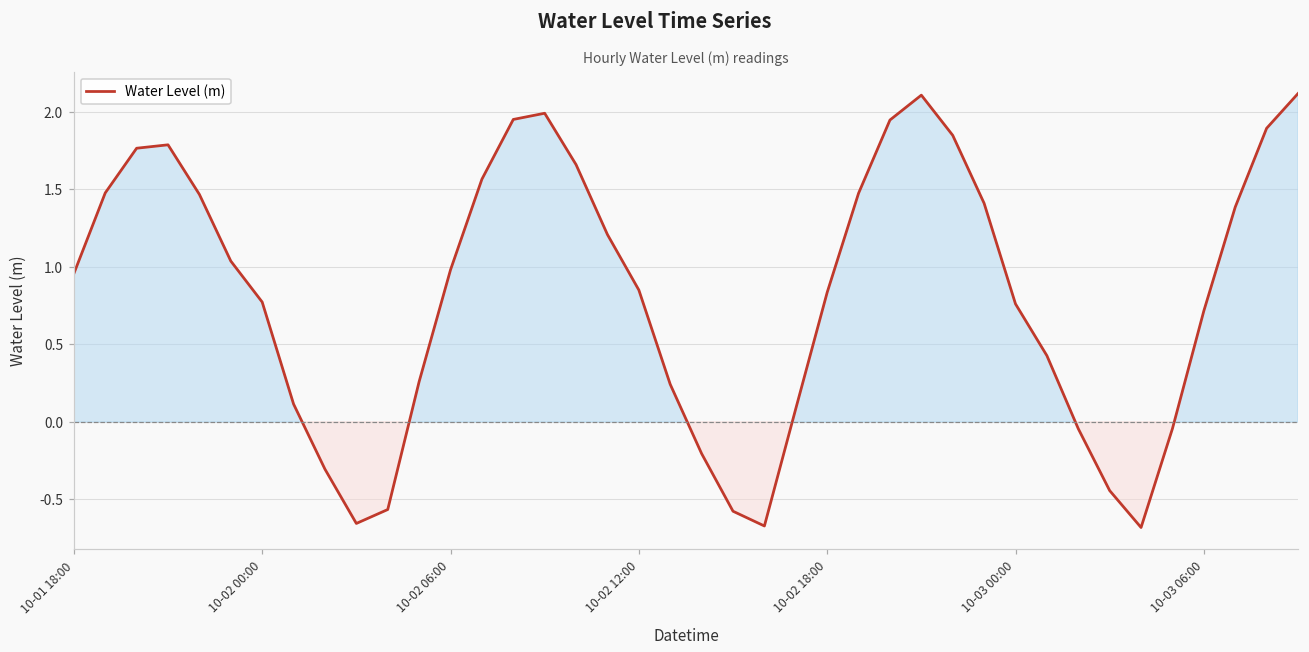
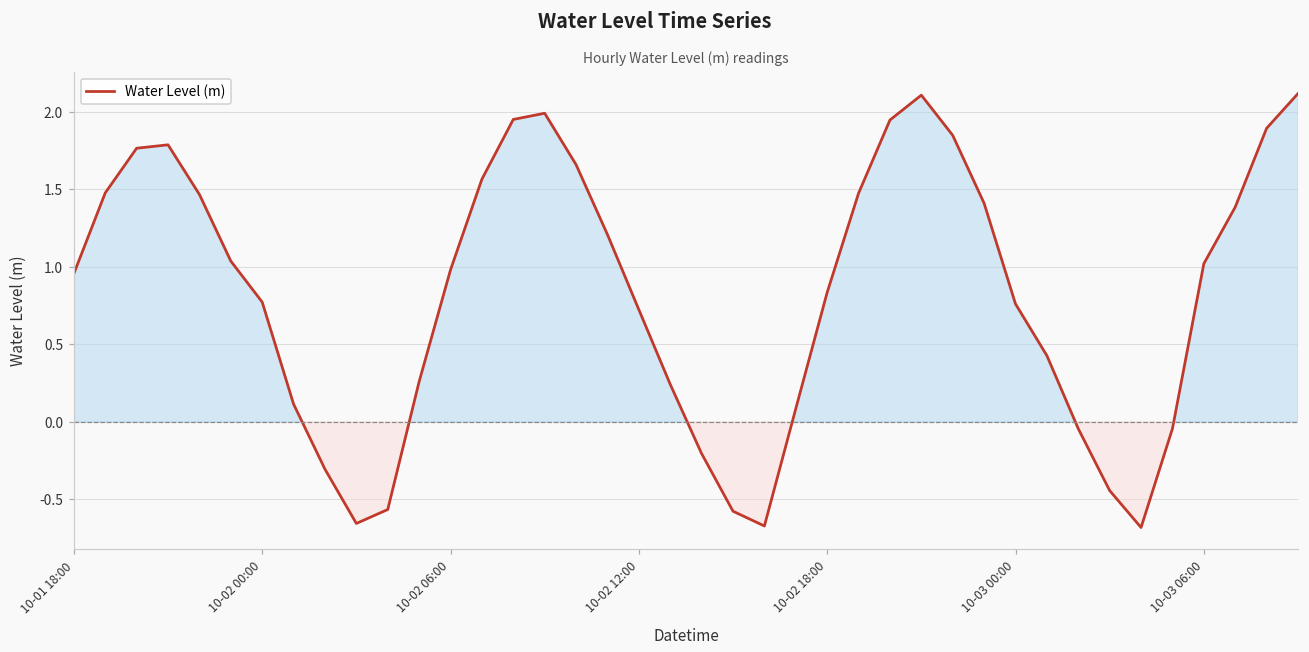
10-02 12:00: 0.85 -> 0.72
10-03 06:00: 0.72 -> 1.02
